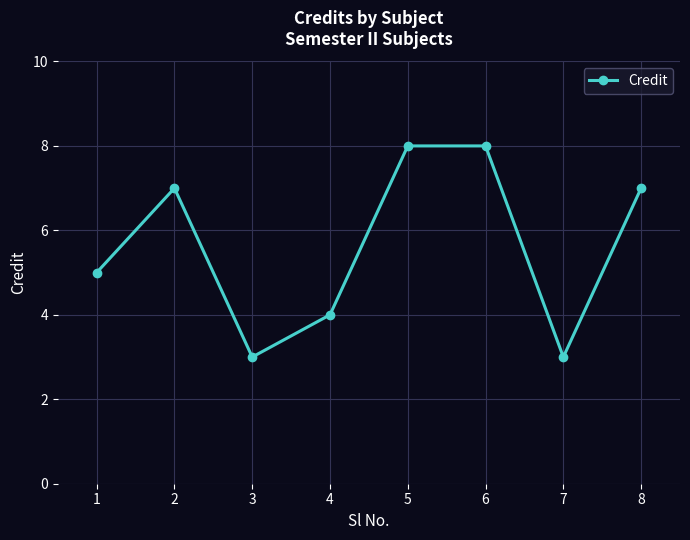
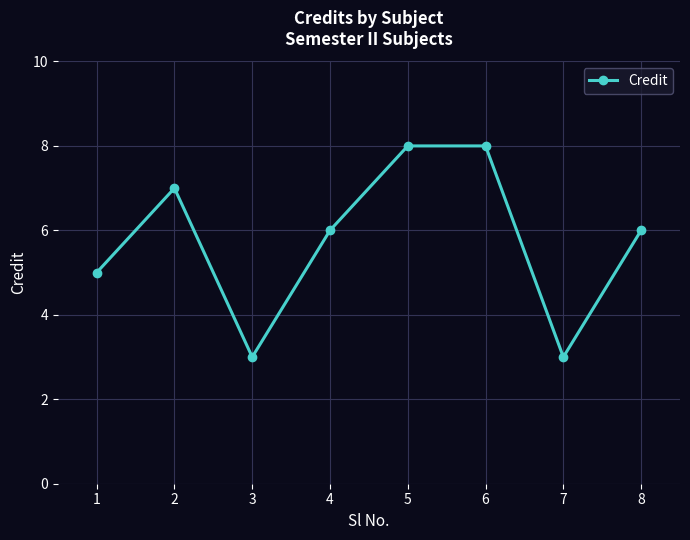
4: 4 -> 6
8: 7 -> 6
